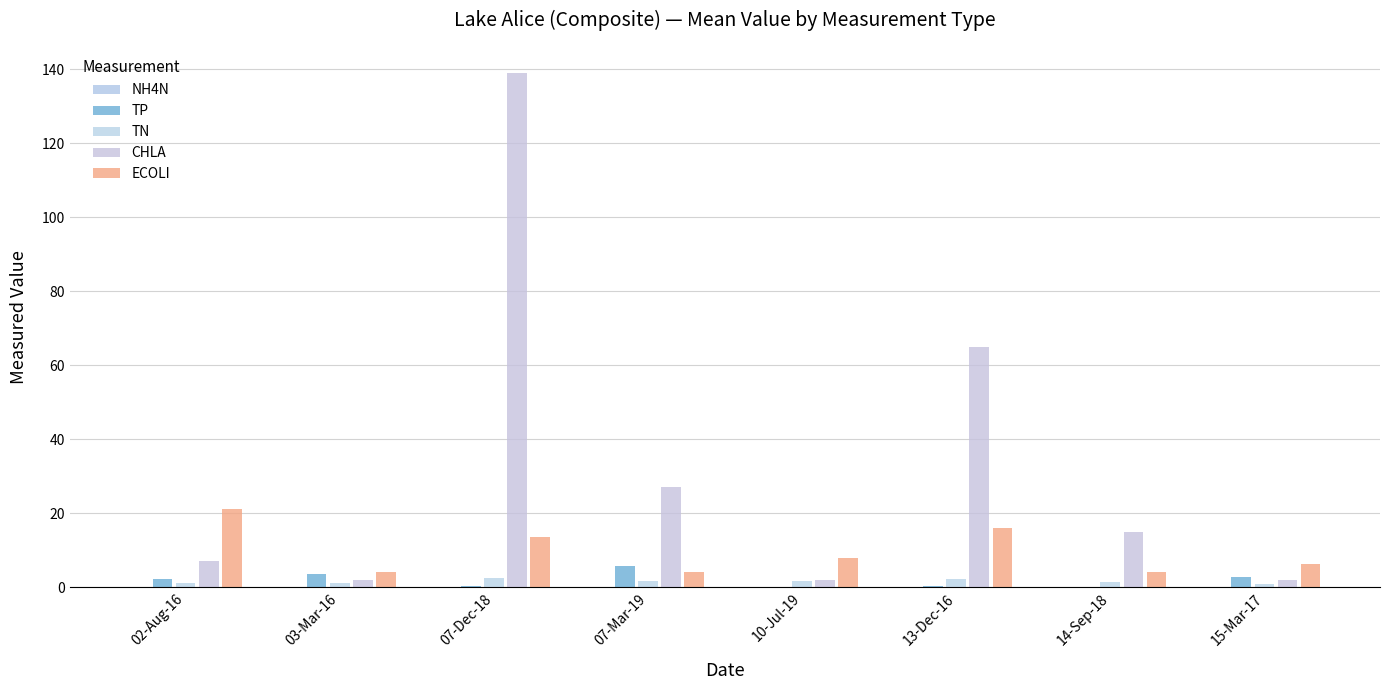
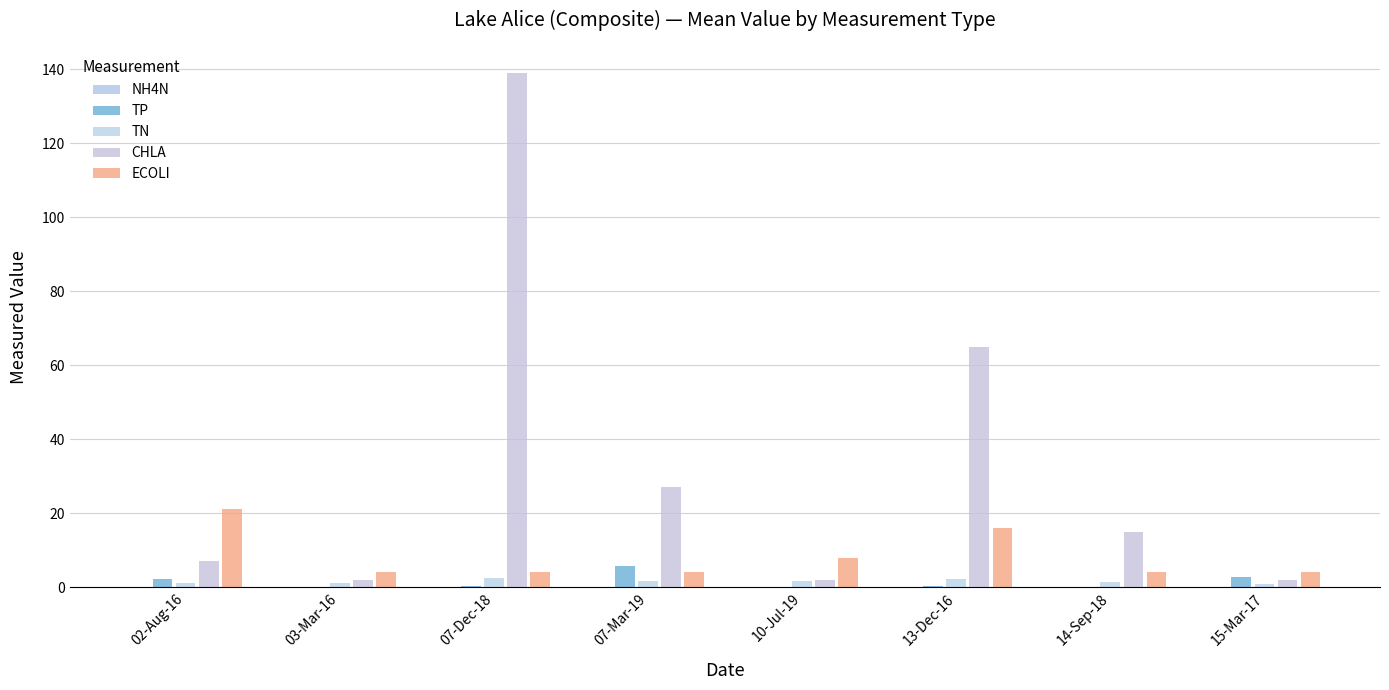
TP, 03-Mar-16: 4 -> 0
ECOLI, 07-Dec-18: 14 -> 4
ECOLI, 15-Mar-17: 6 -> 4
